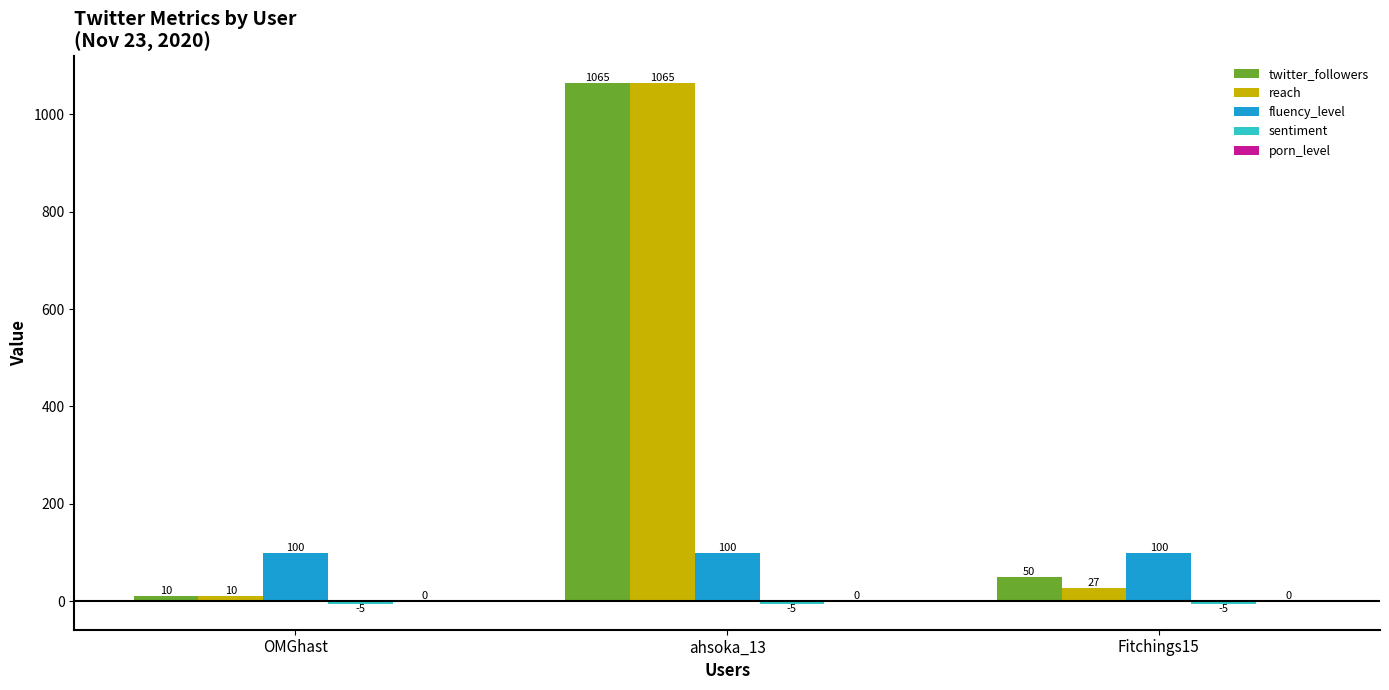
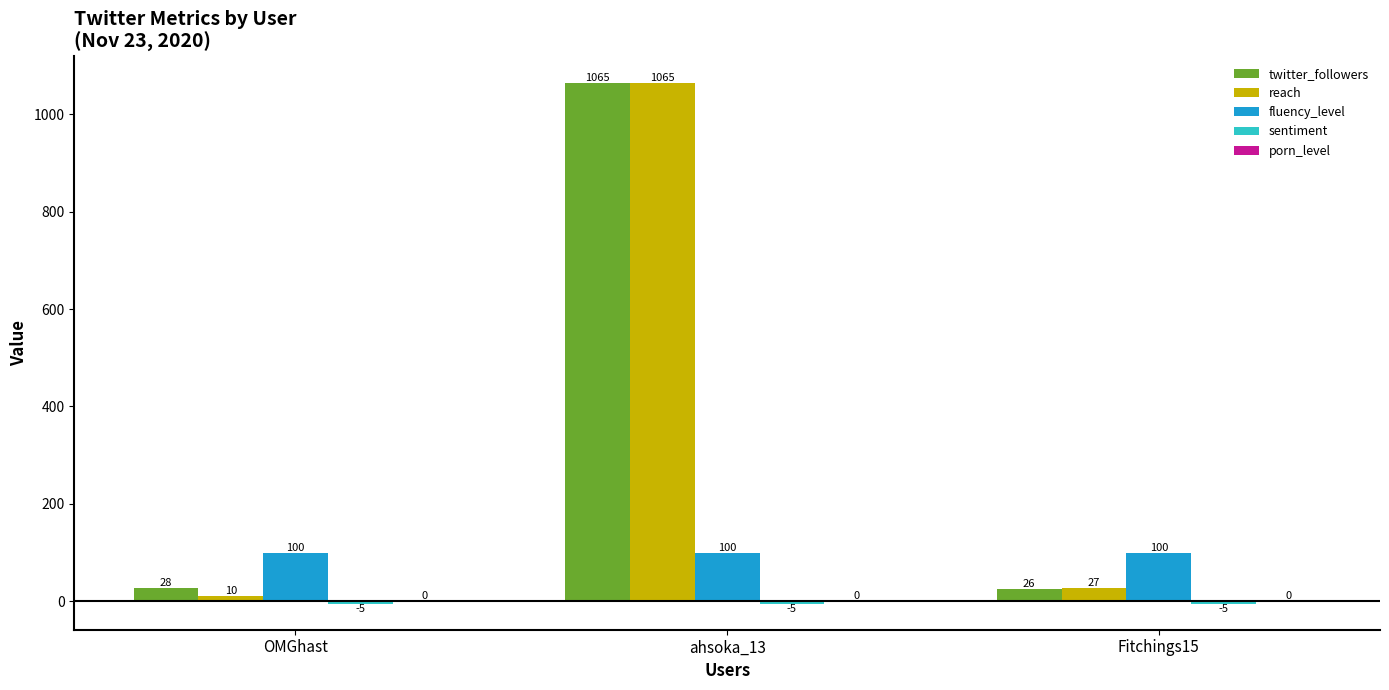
twitter_followers, OMGhast: 10 -> 28
twitter_followers, Fitchings15: 50 -> 26
